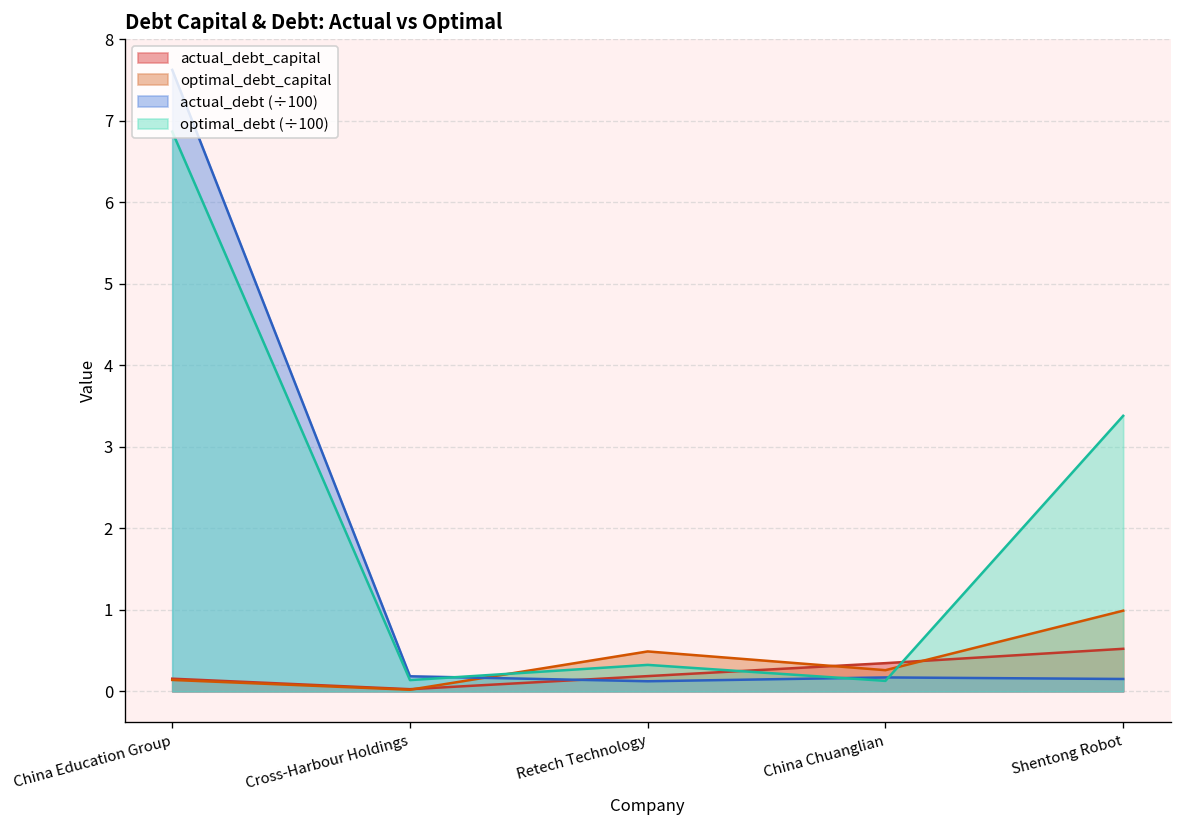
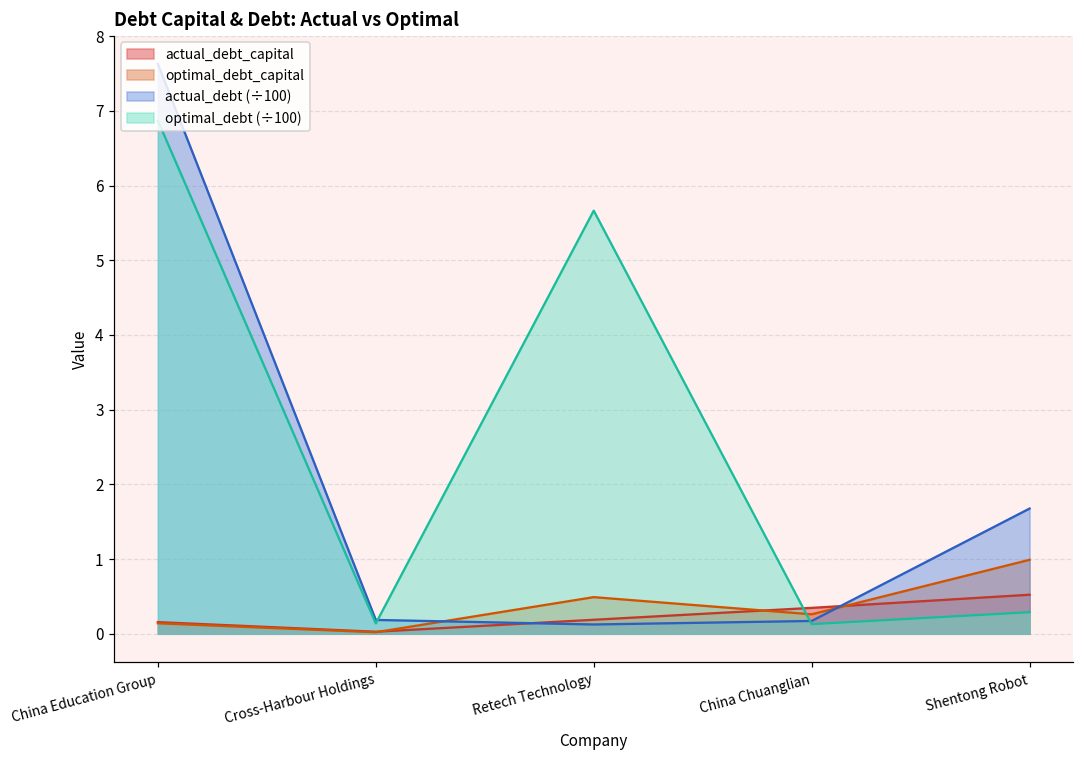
optimal_debt (÷100), Retech Technology: 0.3 -> 5.7
actual_debt (÷100), Shentong Robot: 0.2 -> 1.7
optimal_debt (÷100), Shentong Robot: 3.4 -> 0.3
